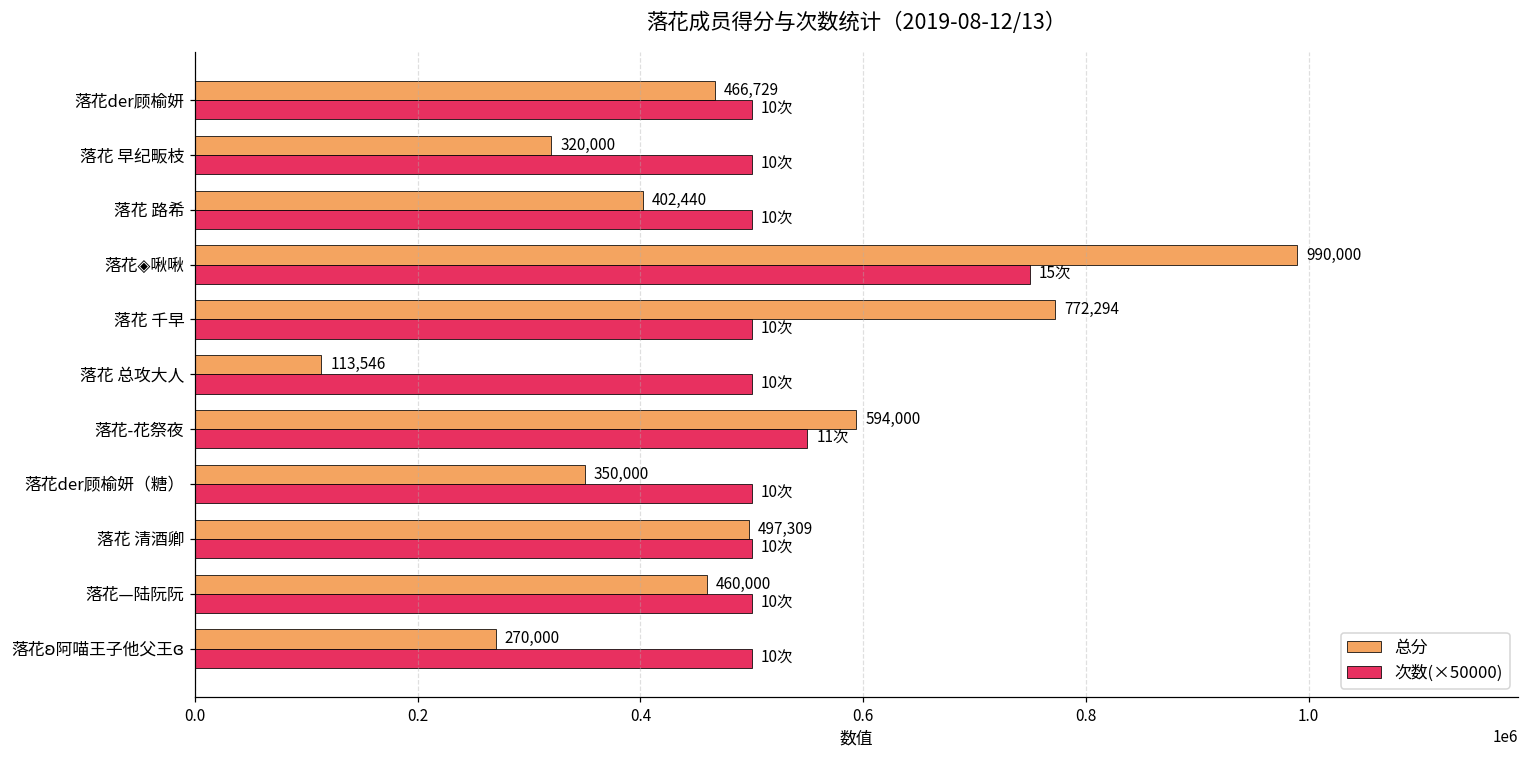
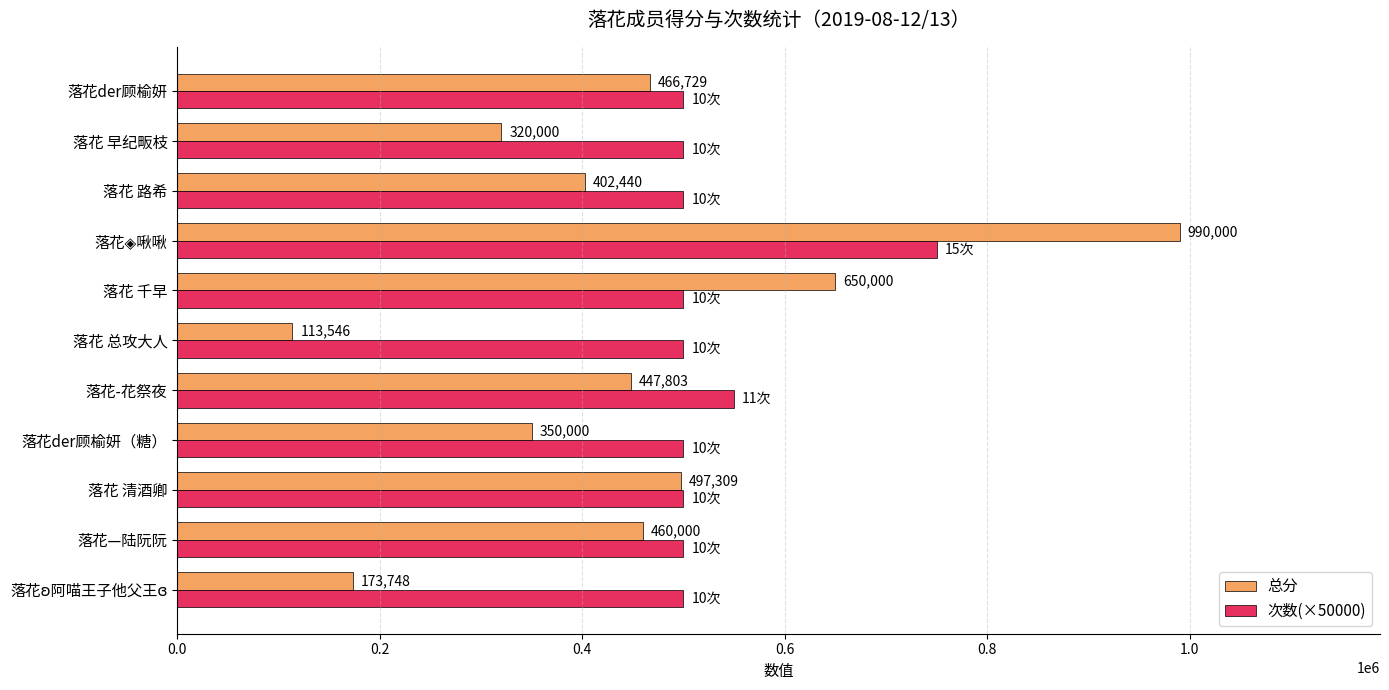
总分, 落花 千早: 772,294 -> 650,000
总分, 落花-花祭夜: 594,000 -> 447,803
总分, 落花ʚ阿喵王子他父王ɞ: 270,000 -> 173,748
